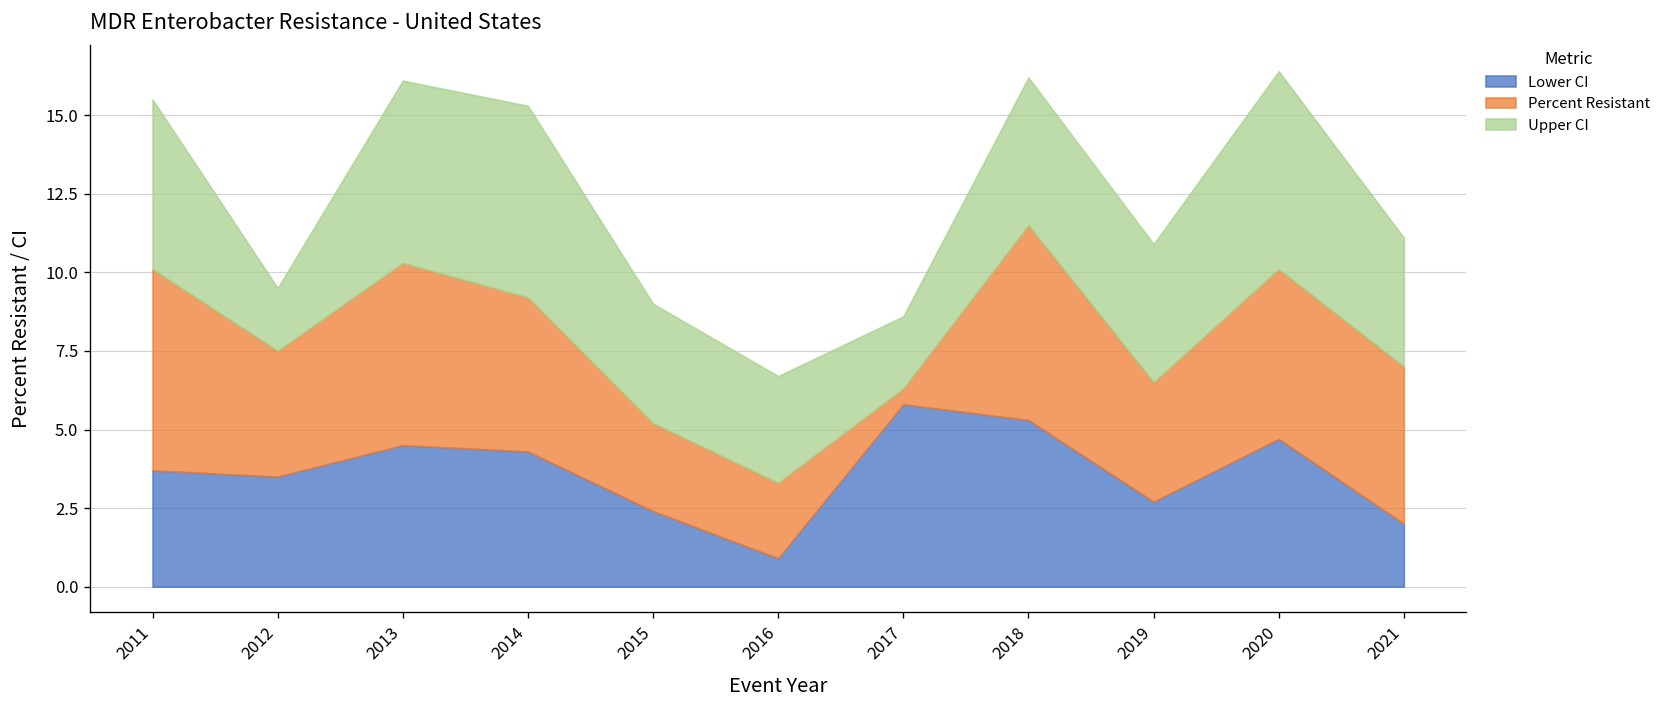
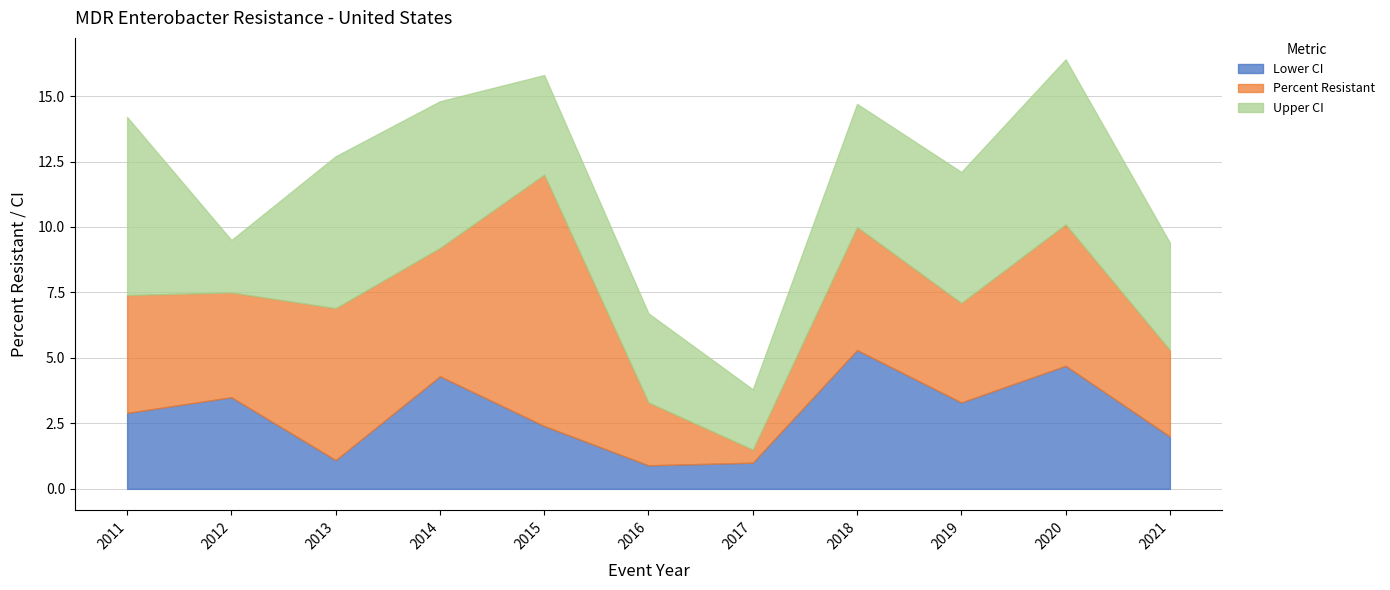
Lower CI, 2011: 3.7 -> 2.9
Percent Resistant, 2011: 6.4 -> 4.5
Upper CI, 2011: 5.4 -> 6.8
Lower CI, 2013: 4.5 -> 1.1
Upper CI, 2014: 6.1 -> 5.6
Percent Resistant, 2015: 2.8 -> 9.6
Lower CI, 2017: 5.8 -> 1.0
Percent Resistant, 2018: 6.2 -> 4.7
Lower CI, 2019: 2.7 -> 3.3
Upper CI, 2019: 4.4 -> 5.0
Percent Resistant, 2021: 5.0 -> 3.3
